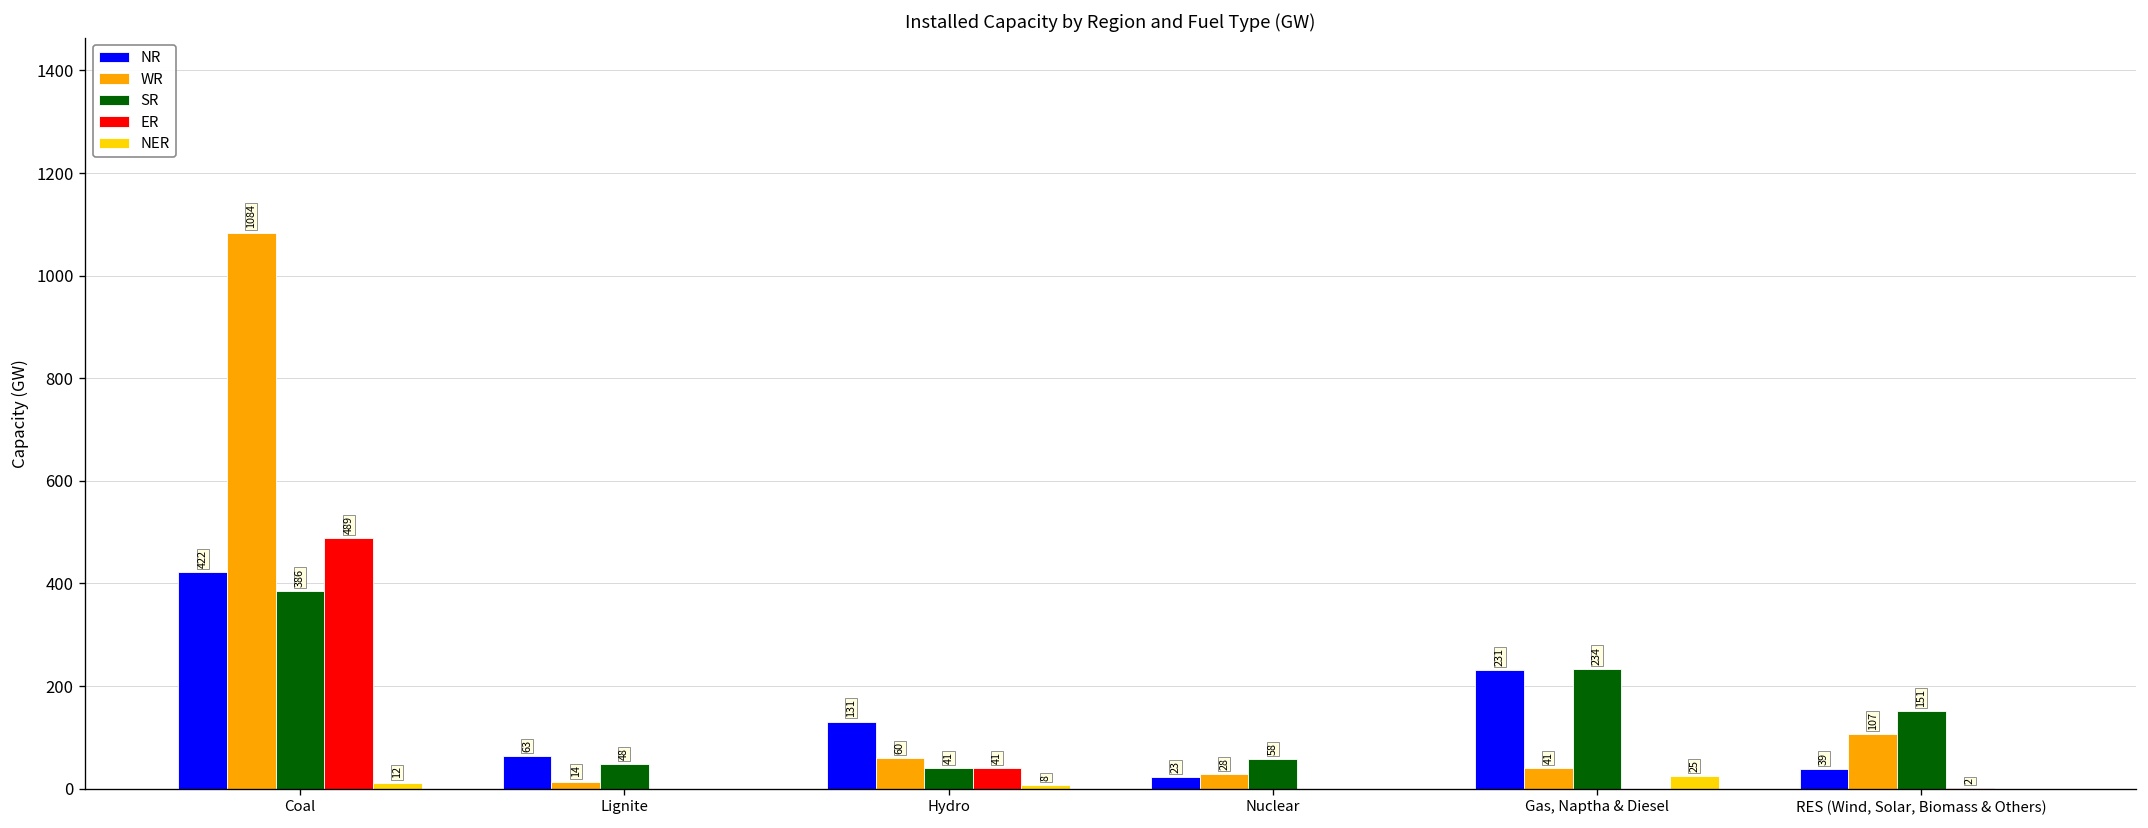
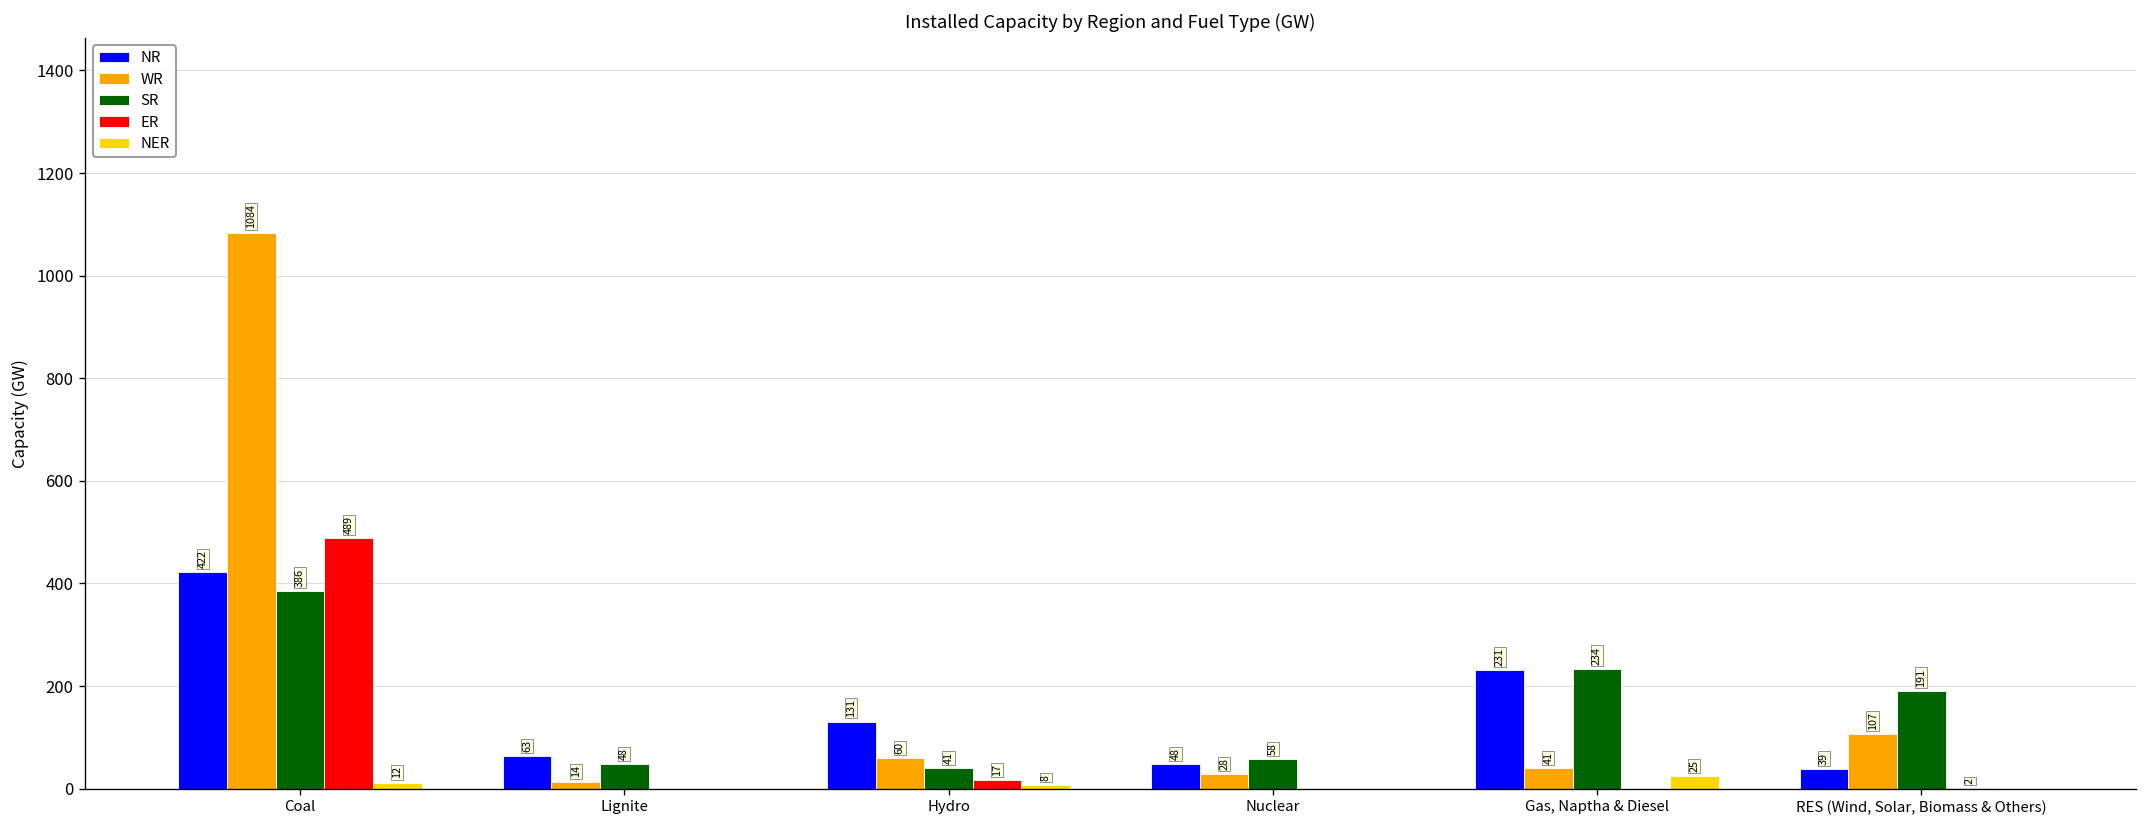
ER, Hydro: 41 -> 17
NR, Nuclear: 23 -> 48
SR, RES (Wind, Solar, Biomass & Others): 151 -> 191
